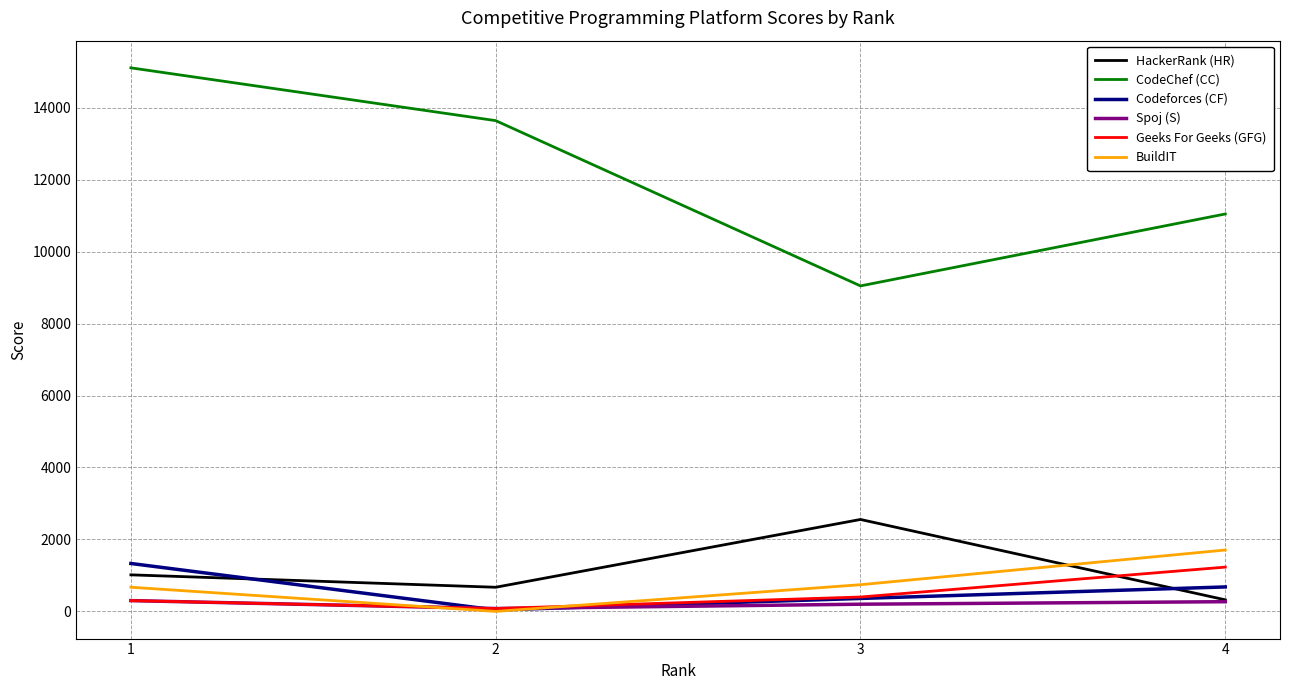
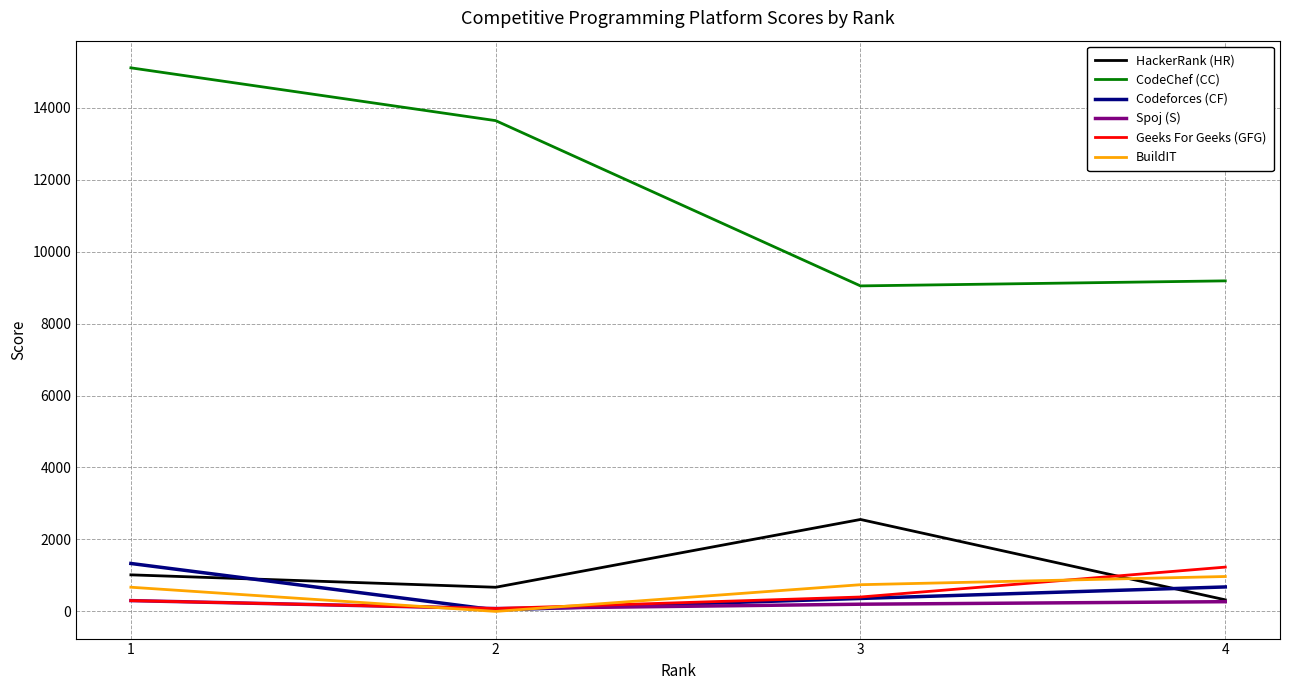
CodeChef (CC), 4: 11000 -> 9200
BuildIT, 4: 1700 -> 1000
